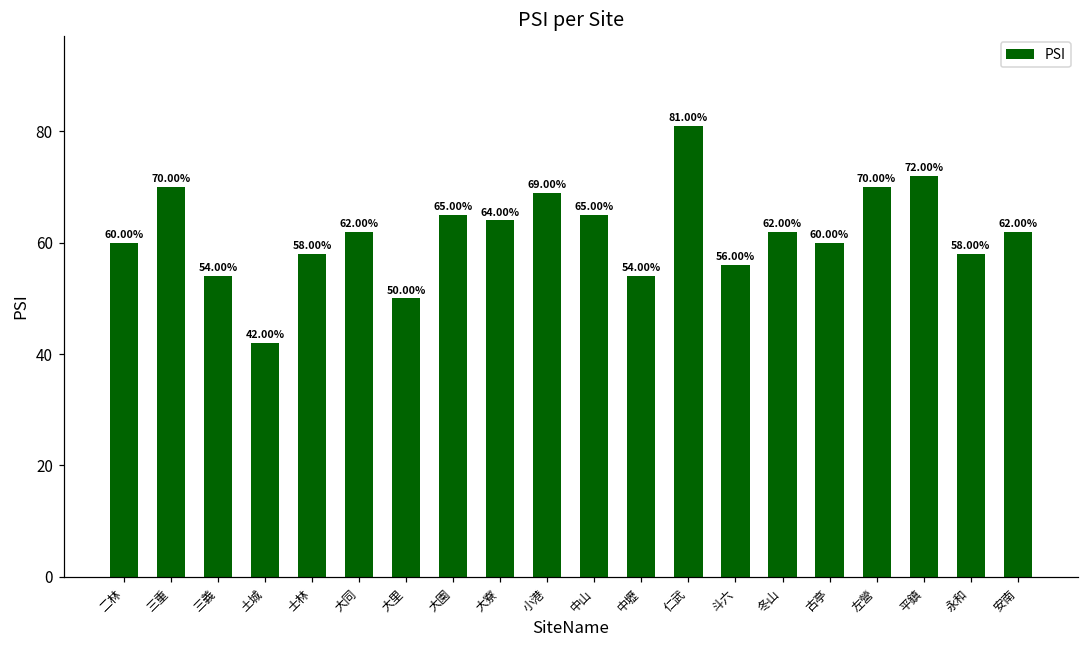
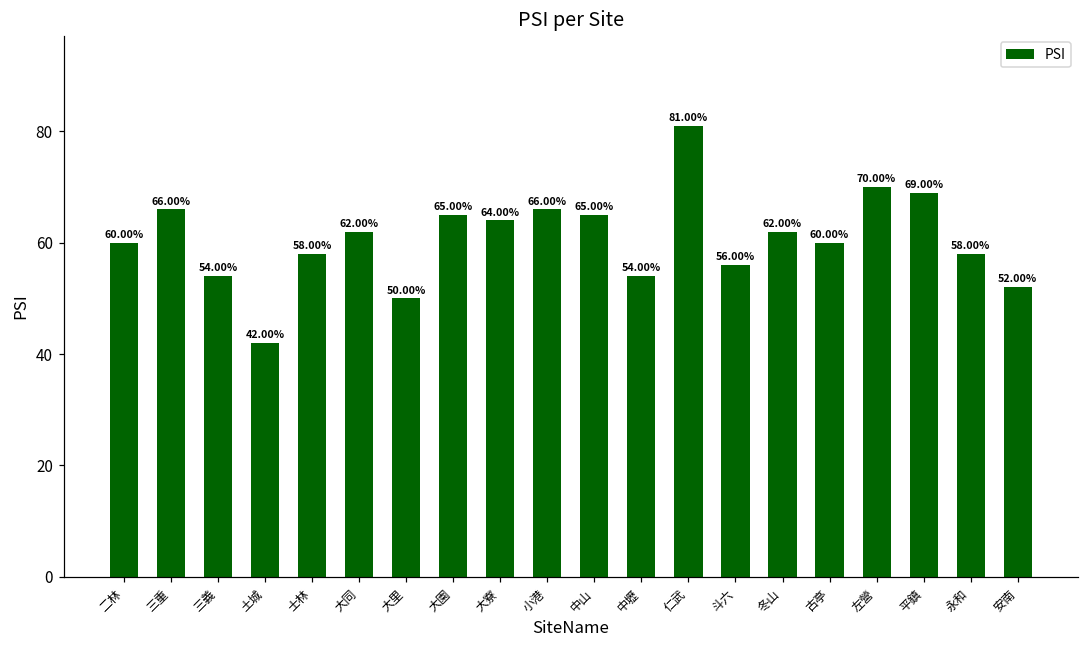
三重: 70.00% -> 66.00%
小港: 69.00% -> 66.00%
平鎮: 72.00% -> 69.00%
安南: 62.00% -> 52.00%
